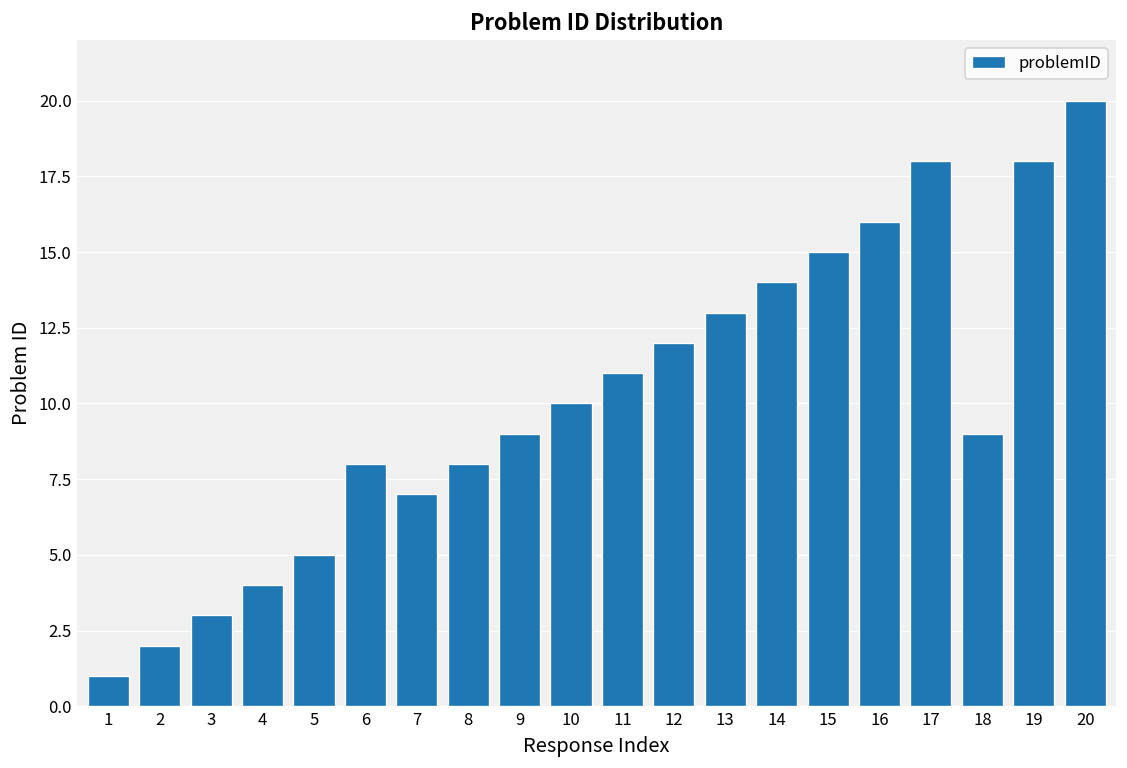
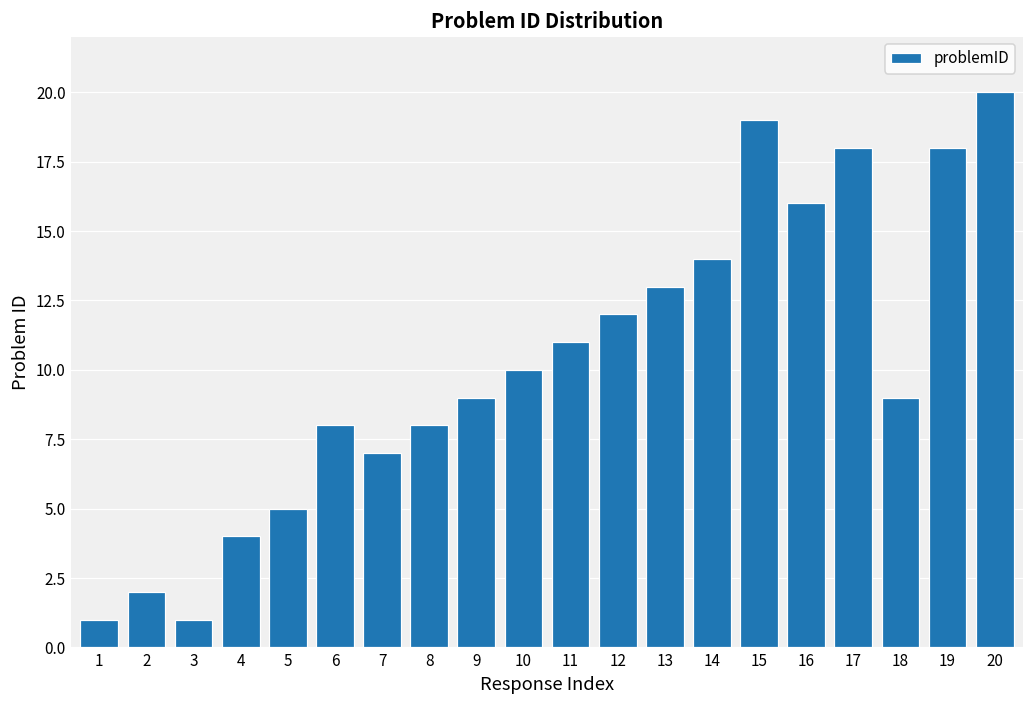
3: 3 -> 1
15: 15 -> 19
